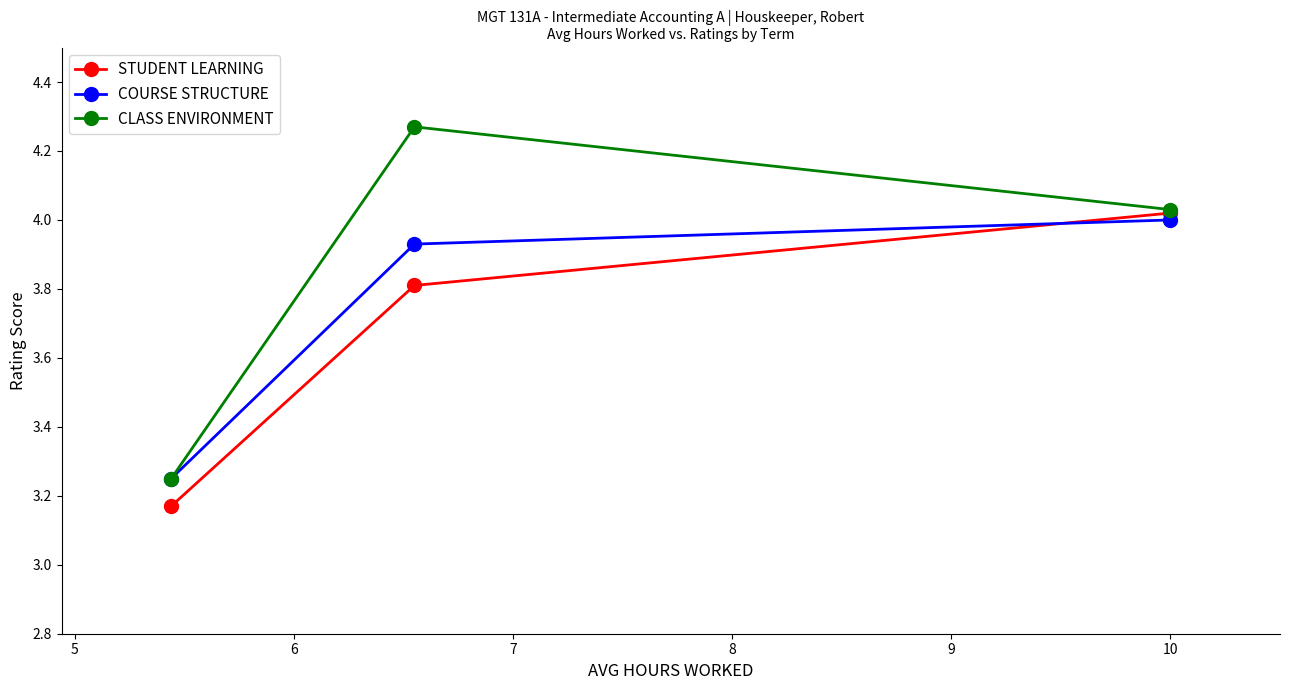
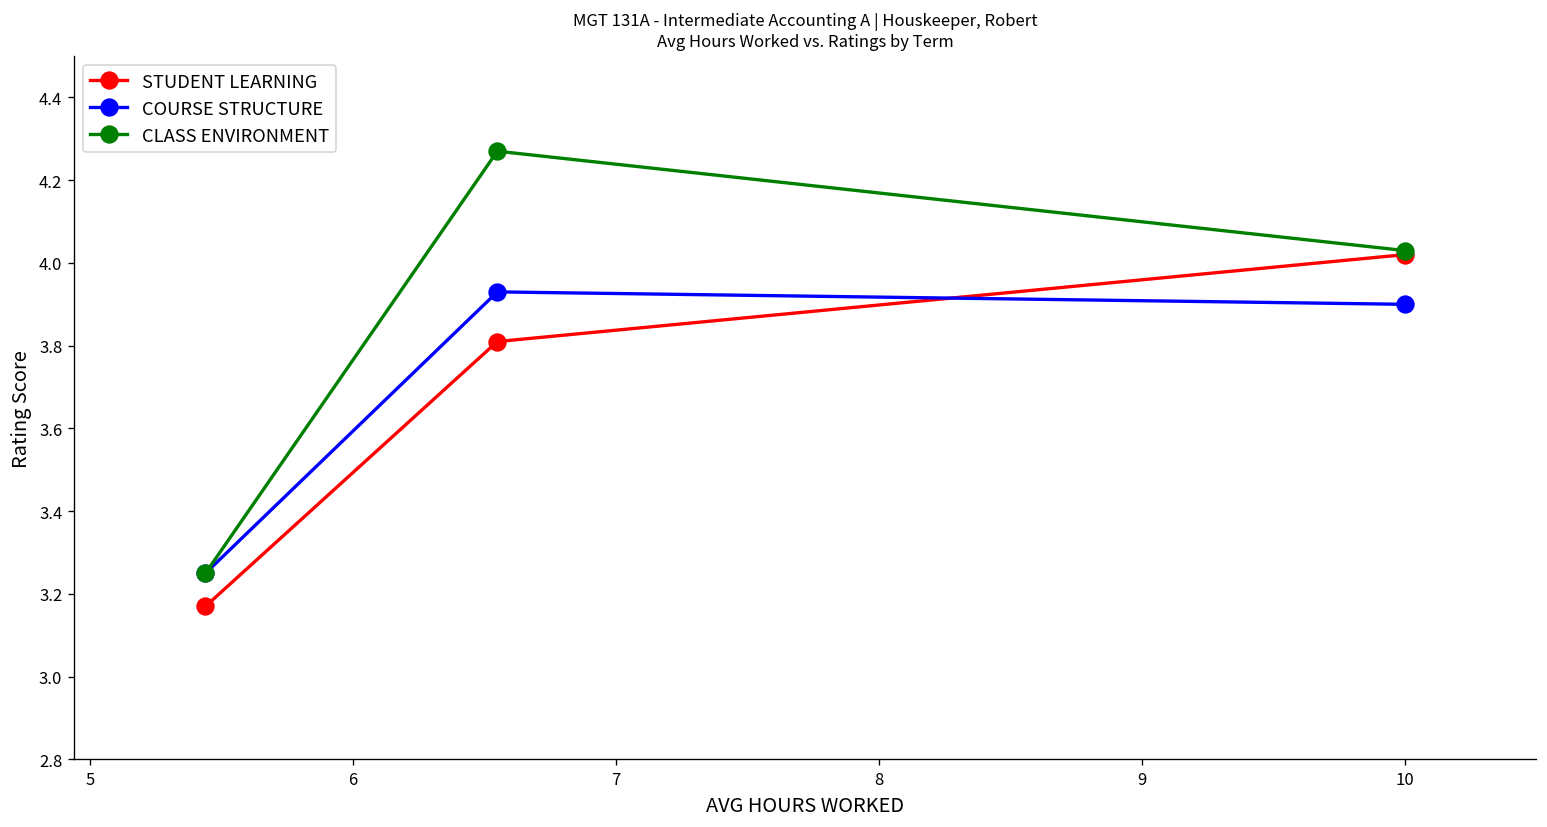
COURSE STRUCTURE, 10: 4.0 -> 3.9
